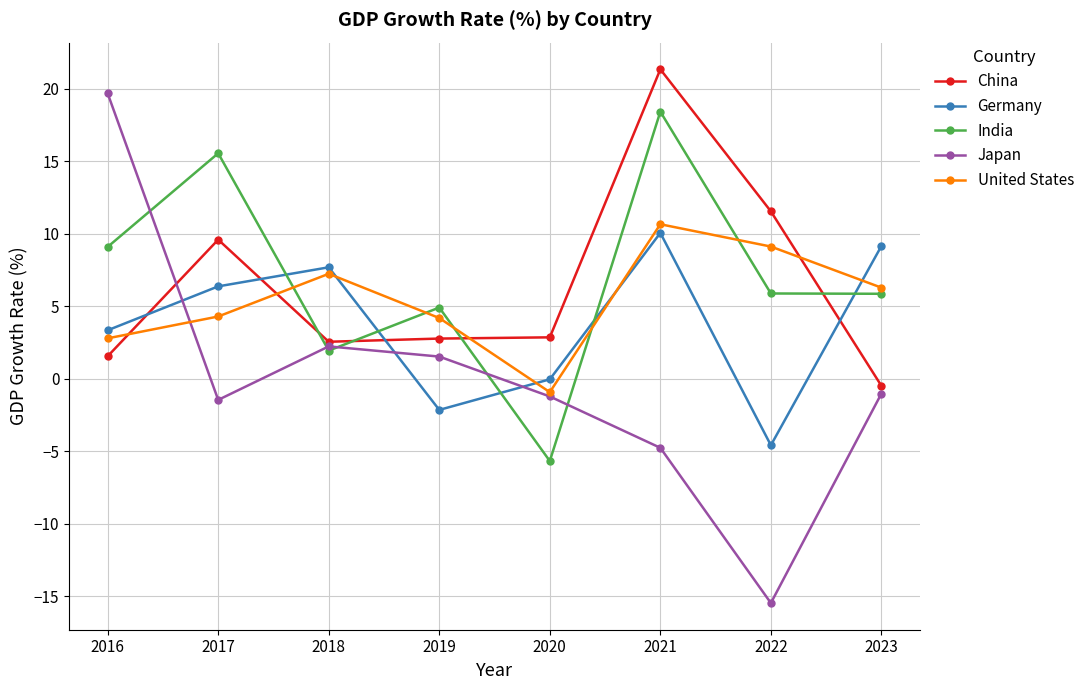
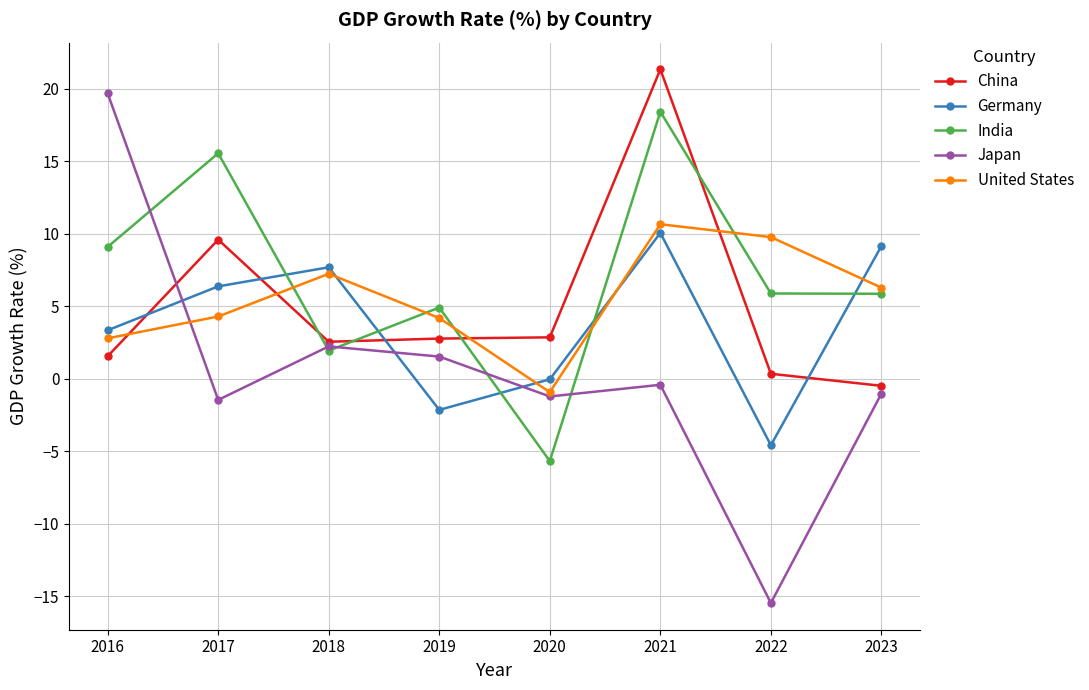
Japan, 2021: -4.8 -> -0.4
China, 2022: 11.5 -> 0.3
United States, 2022: 9.1 -> 9.8
